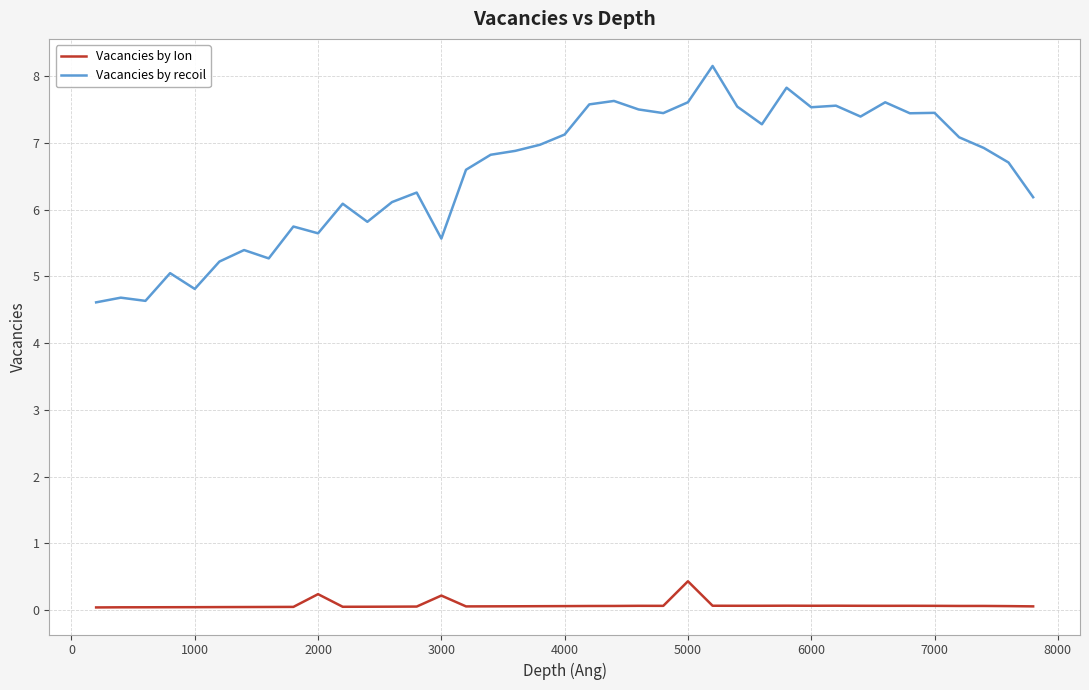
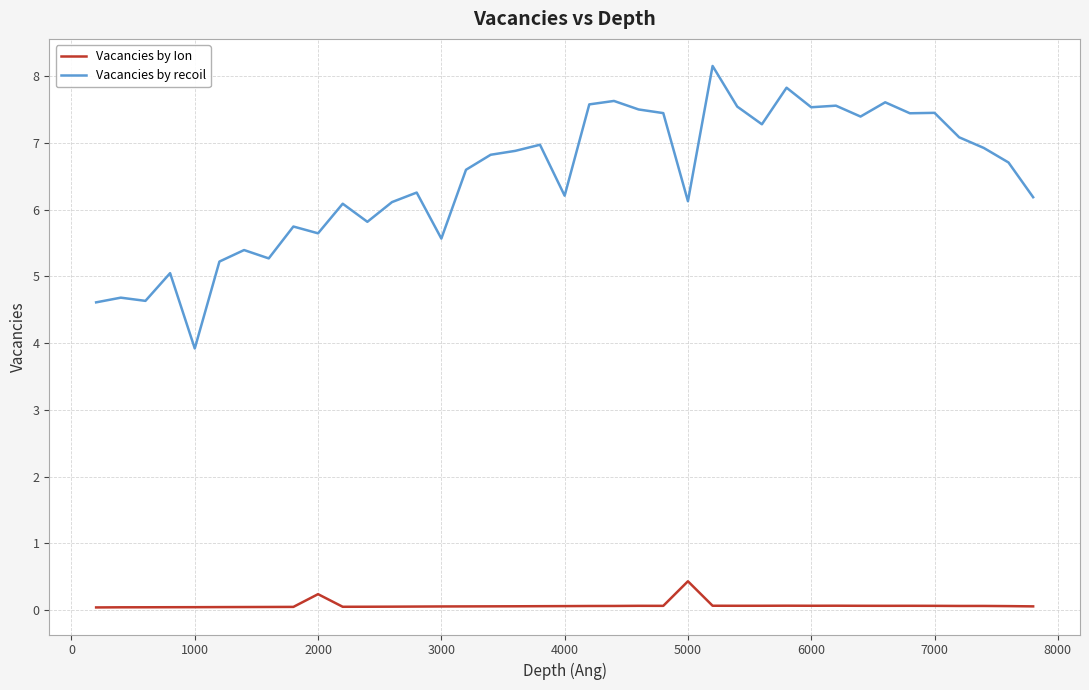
Vacancies by recoil, 1000: 4.8 -> 3.9
Vacancies by Ion, 3000: 0.2 -> 0.1
Vacancies by recoil, 4000: 7.1 -> 6.2
Vacancies by recoil, 5000: 7.6 -> 6.1
